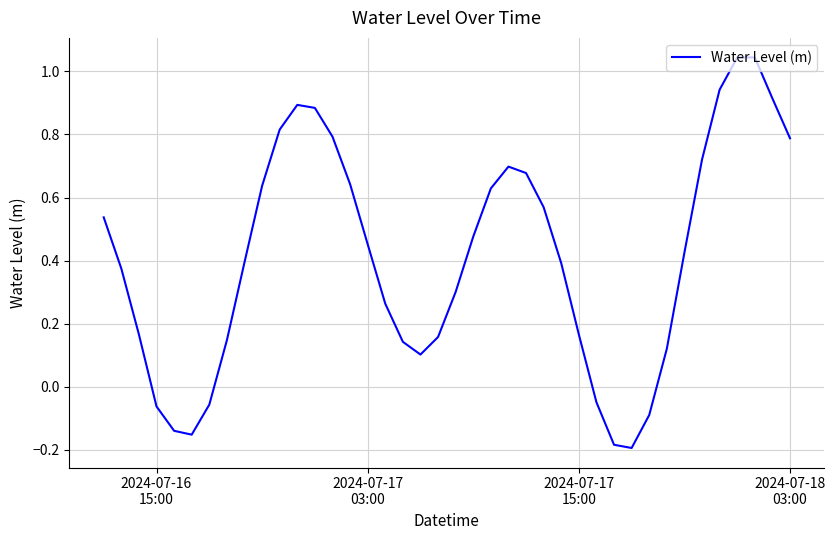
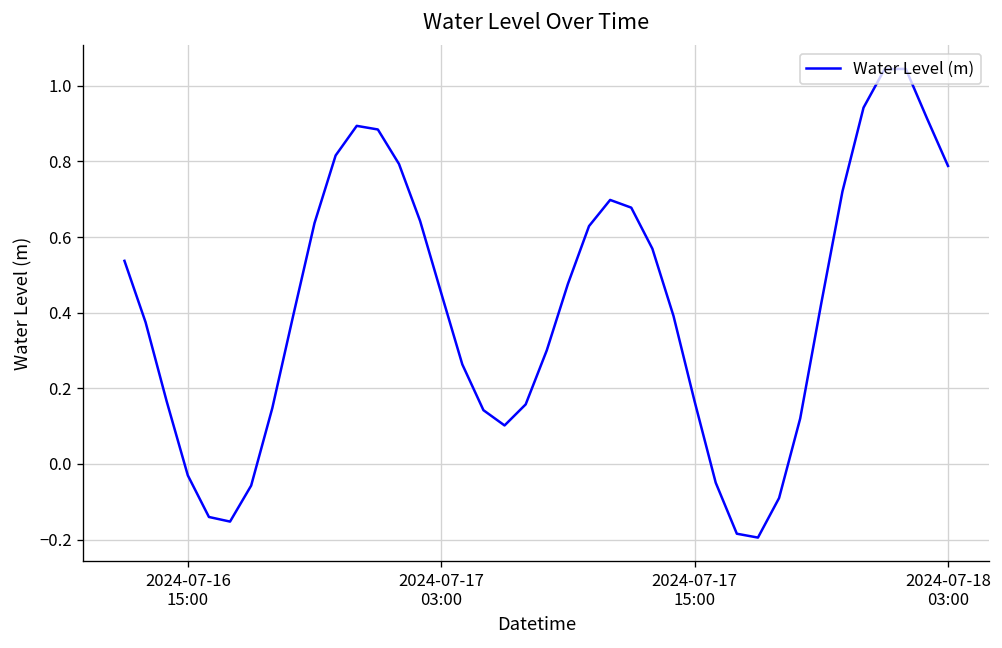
2024-07-16 15:00: -0.06 -> -0.03
